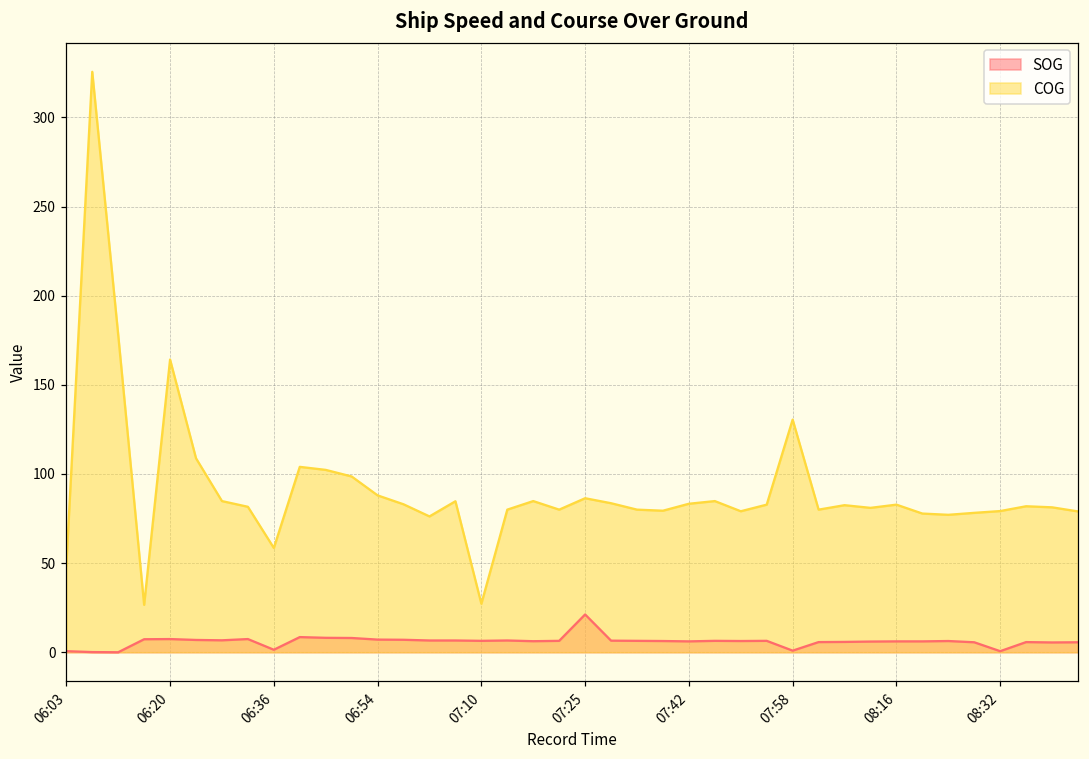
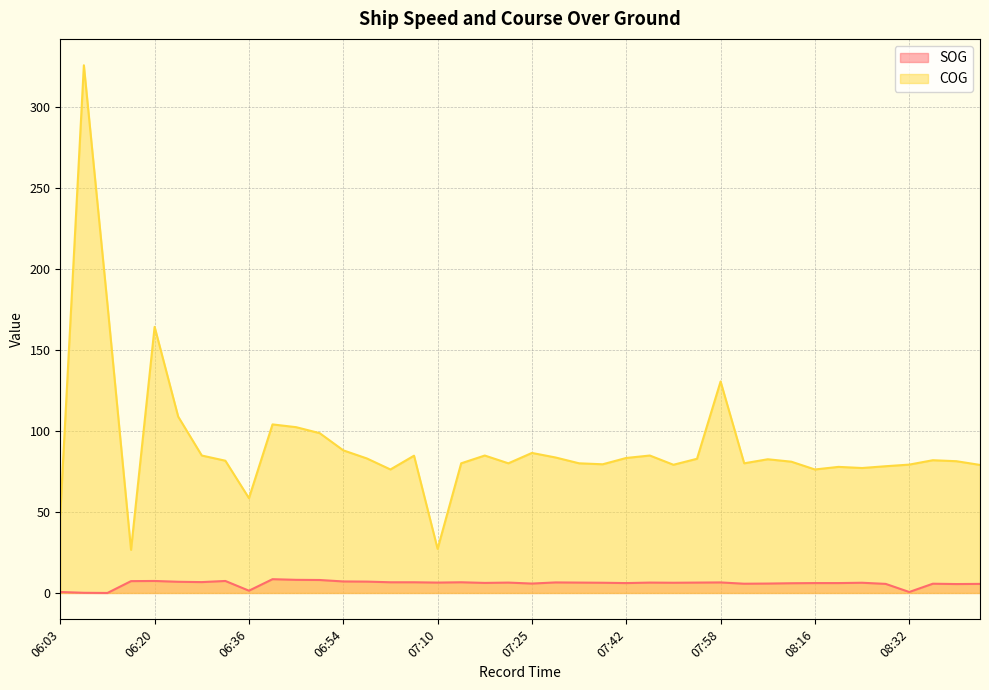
SOG, 07:25: 21 -> 6
SOG, 07:58: 1 -> 7
COG, 08:16: 83 -> 76
